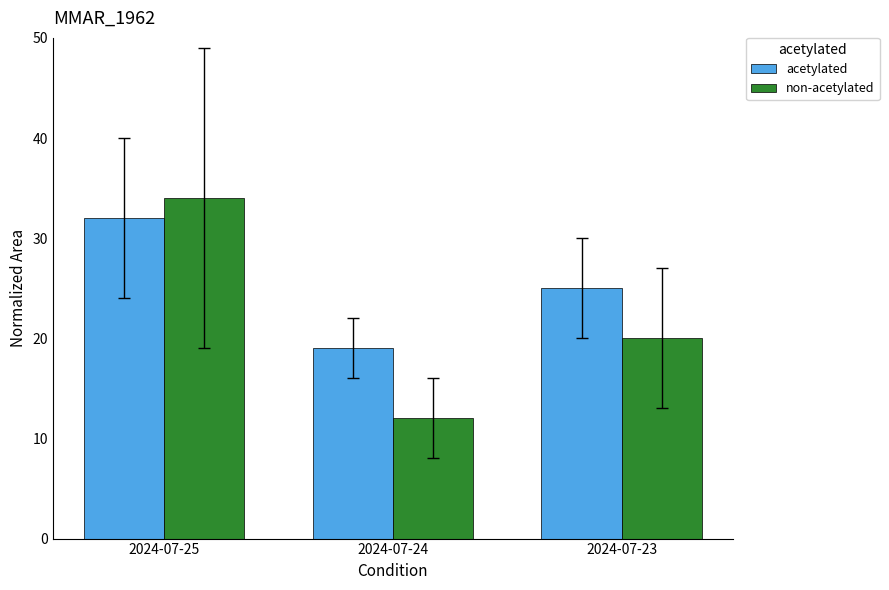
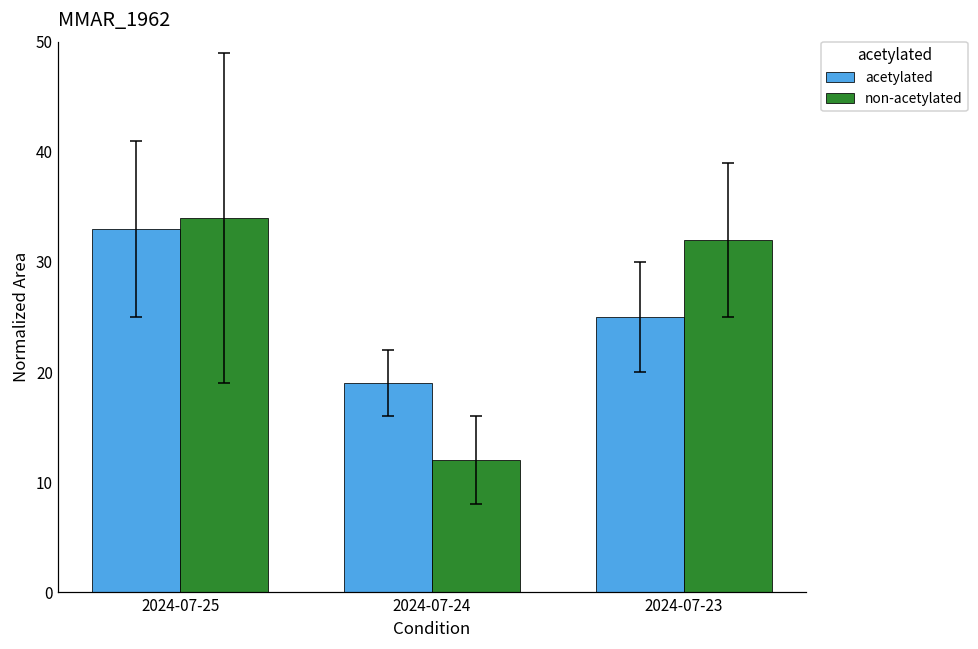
acetylated, 2024-07-25: 32 -> 33
non-acetylated, 2024-07-23: 20 -> 32
